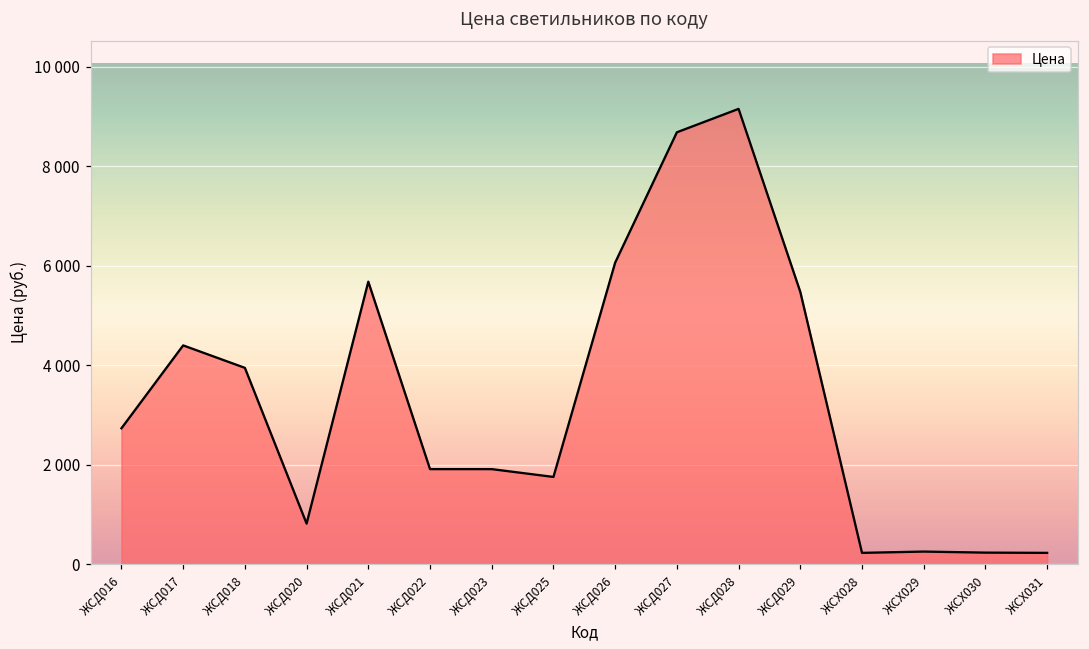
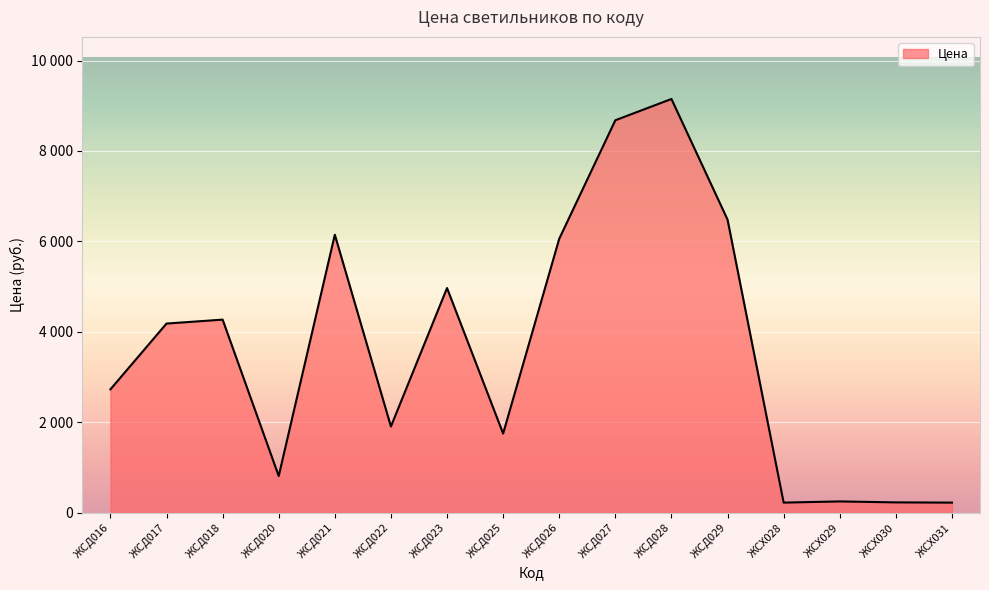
ЖСД017: 4400 -> 4200
ЖСД018: 3900 -> 4300
ЖСД021: 5700 -> 6100
ЖСД023: 1900 -> 5000
ЖСД029: 5500 -> 6500
